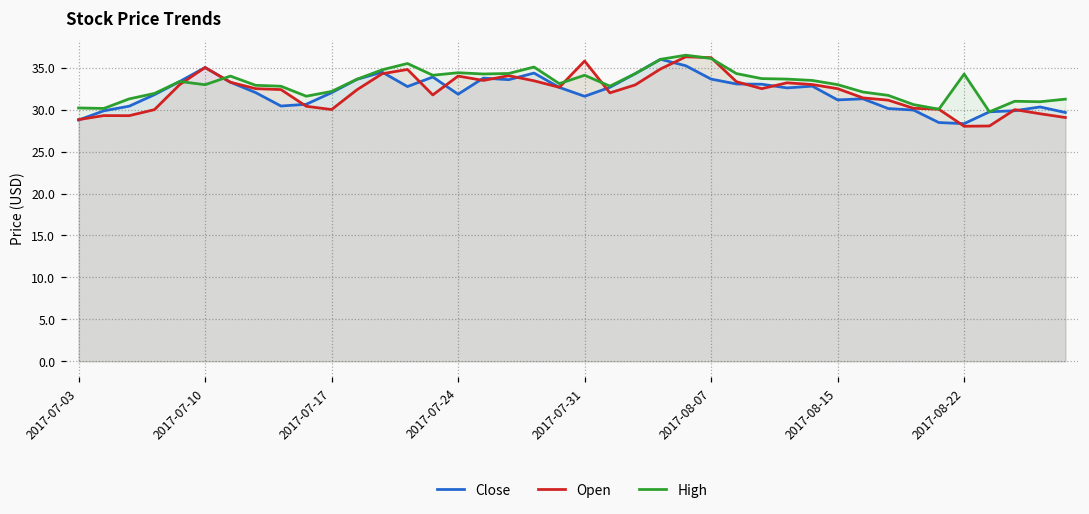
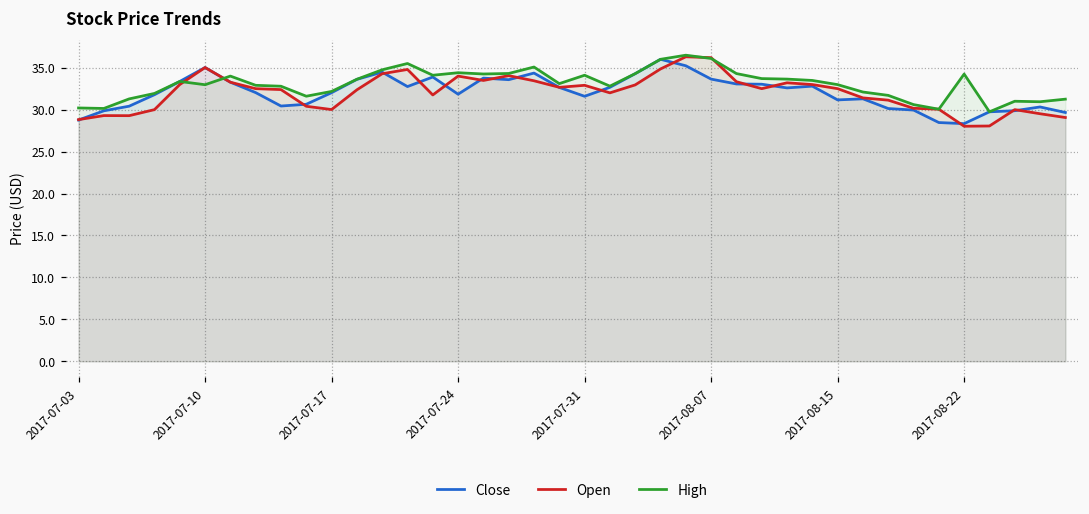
Open, 2017-07-31: 36 -> 33
